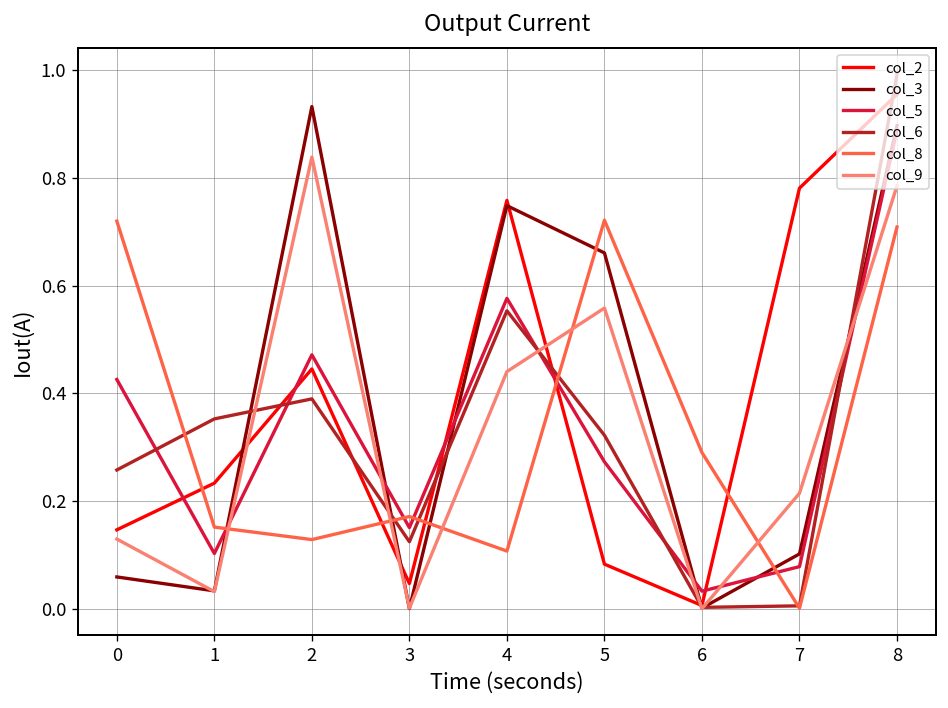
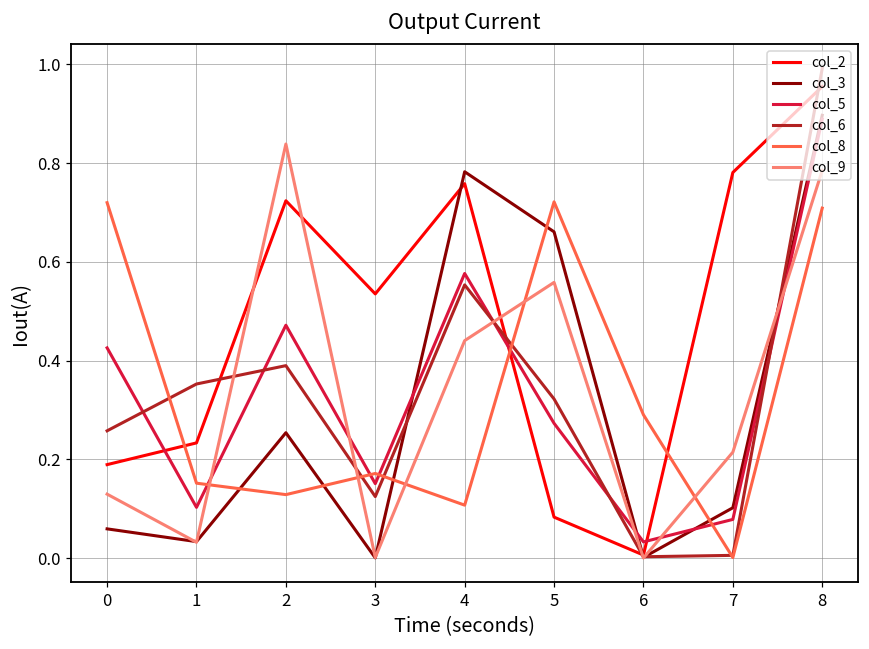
col_2, 0: 0.15 -> 0.19
col_2, 2: 0.45 -> 0.72
col_3, 2: 0.93 -> 0.25
col_2, 3: 0.05 -> 0.54
col_3, 4: 0.75 -> 0.78
